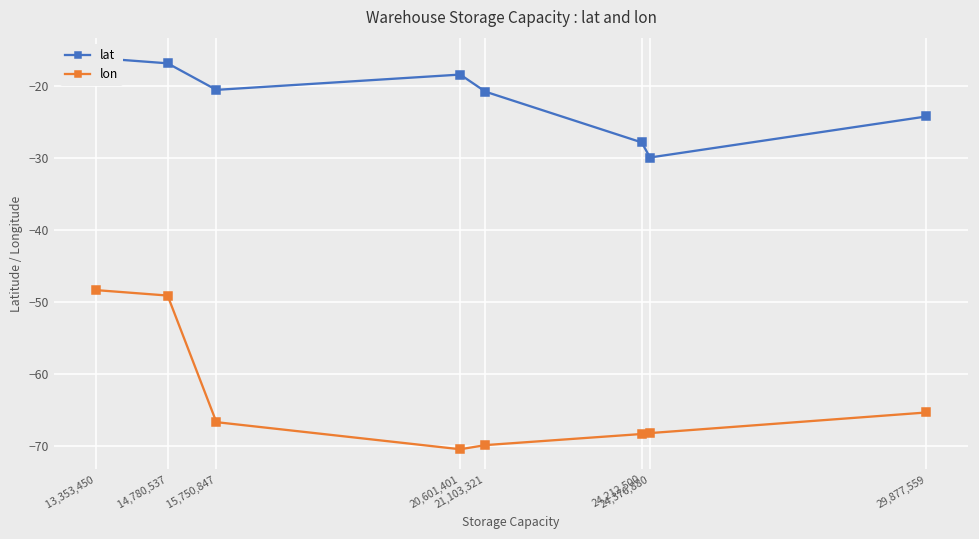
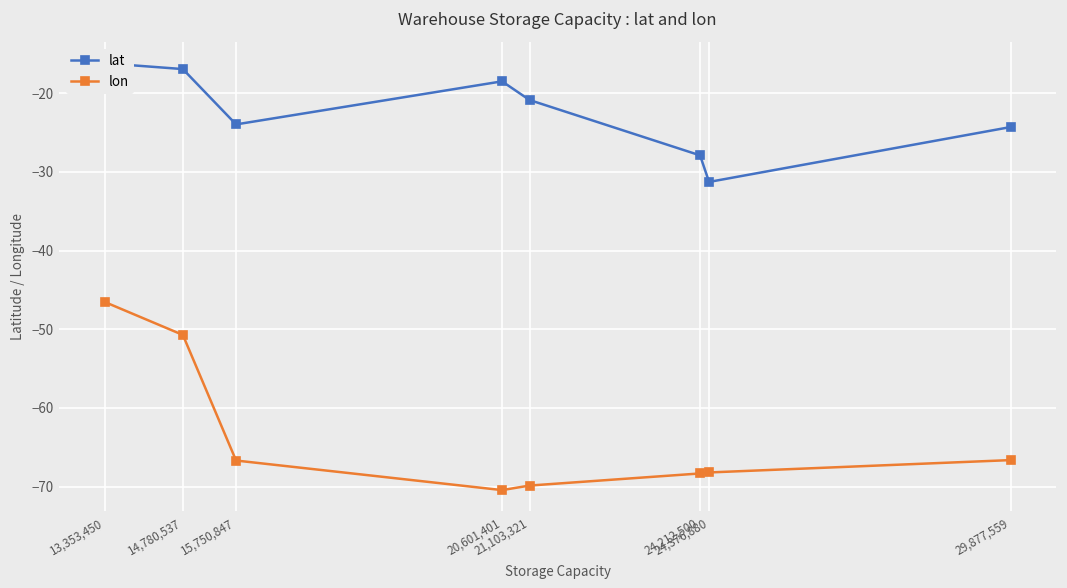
lon, 13,353,450: -48 -> -47
lon, 14,780,537: -49 -> -51
lat, 15,750,847: -21 -> -24
lat, 24,376,880: -30 -> -31
lon, 29,877,559: -65 -> -67
